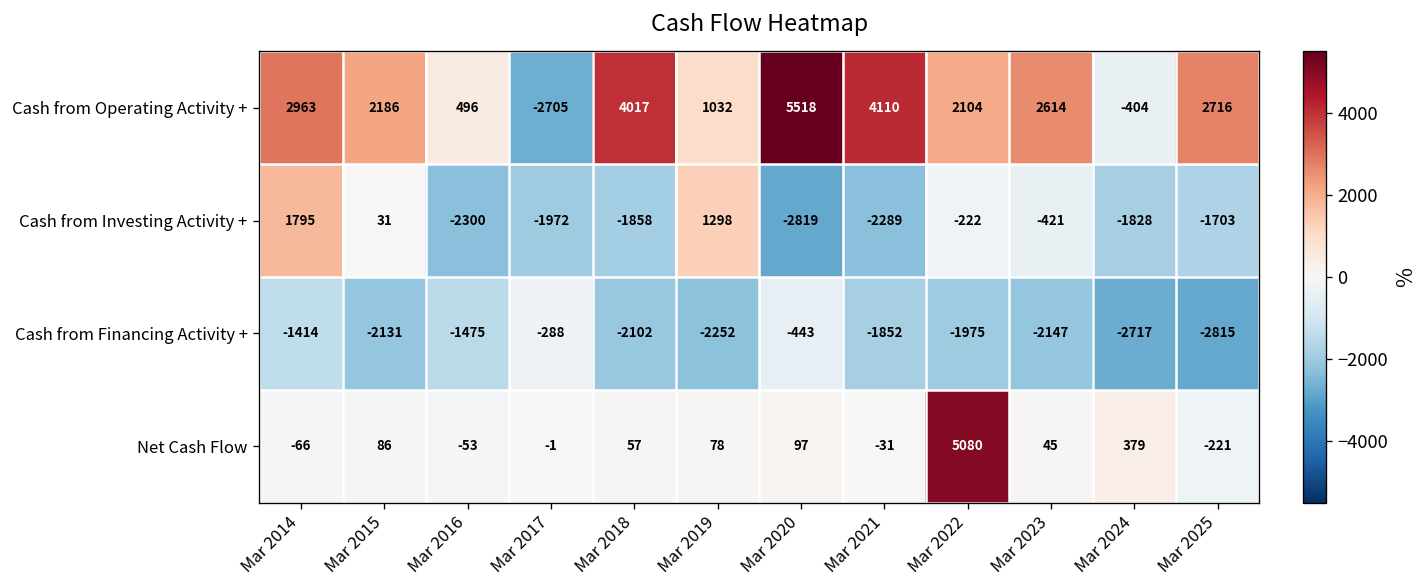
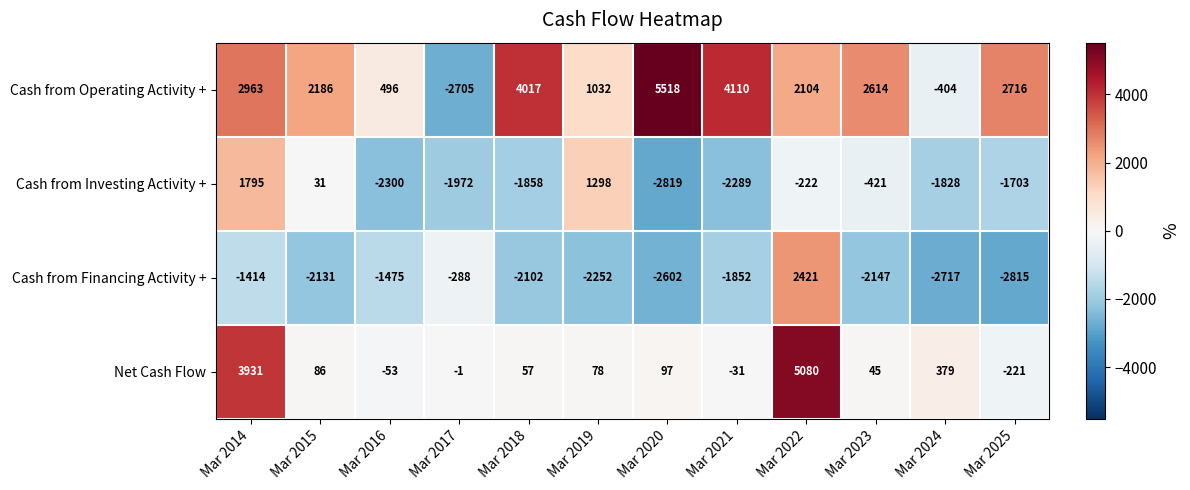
Cash from Financing Activity +, Mar 2020: -443 -> -2602
Cash from Financing Activity +, Mar 2022: -1975 -> 2421
Net Cash Flow, Mar 2014: -66 -> 3931
